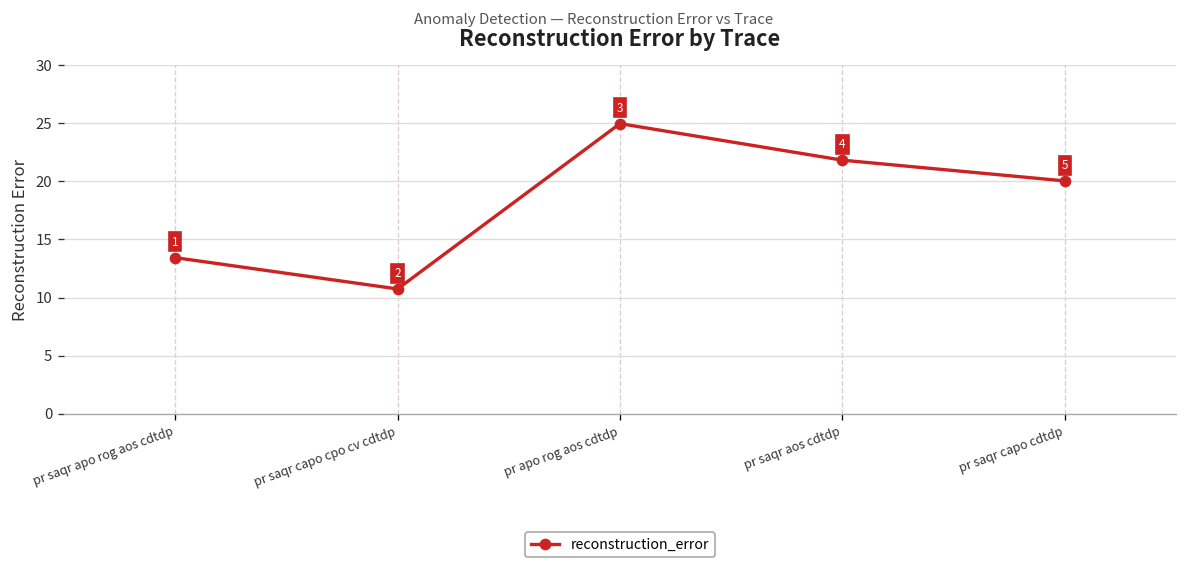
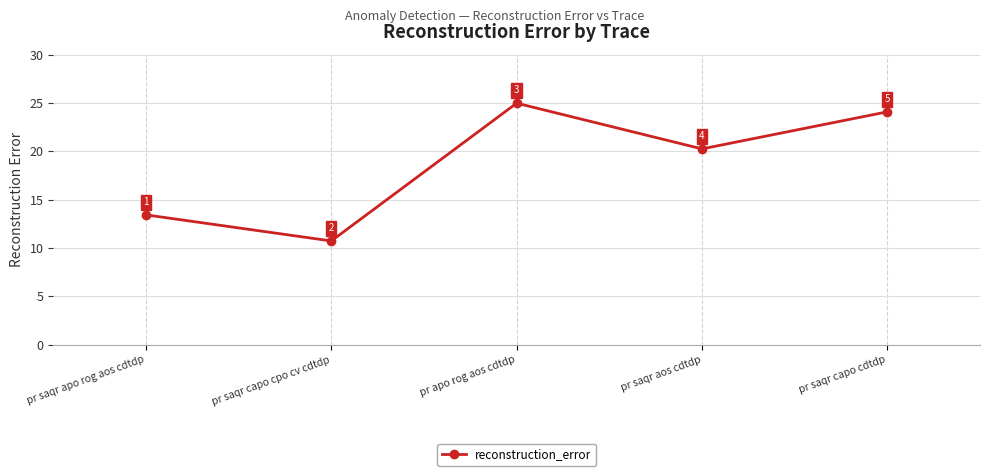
pr saqr aos cdtdp: 22 -> 20
pr saqr capo cdtdp: 20 -> 24
